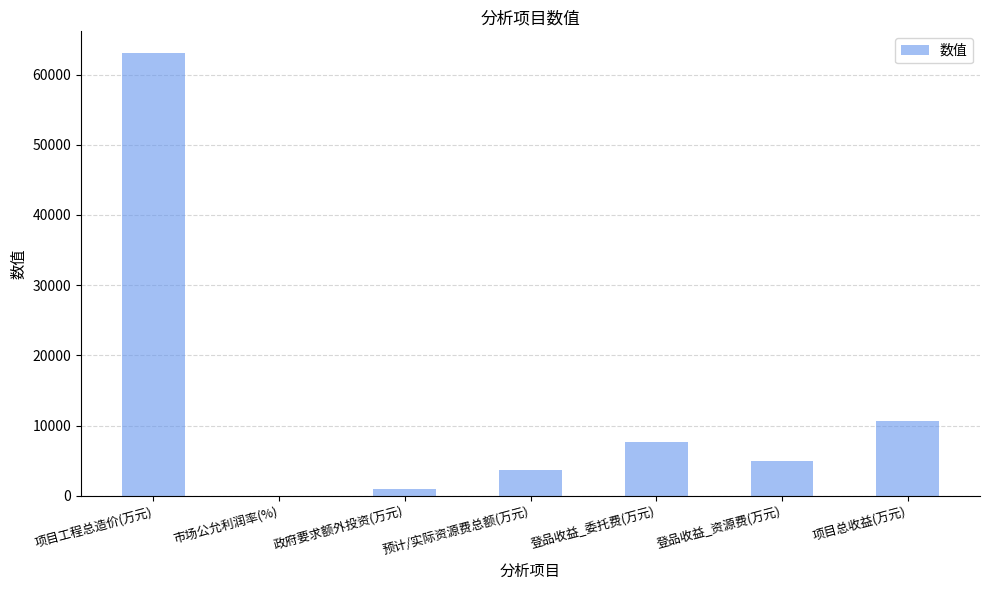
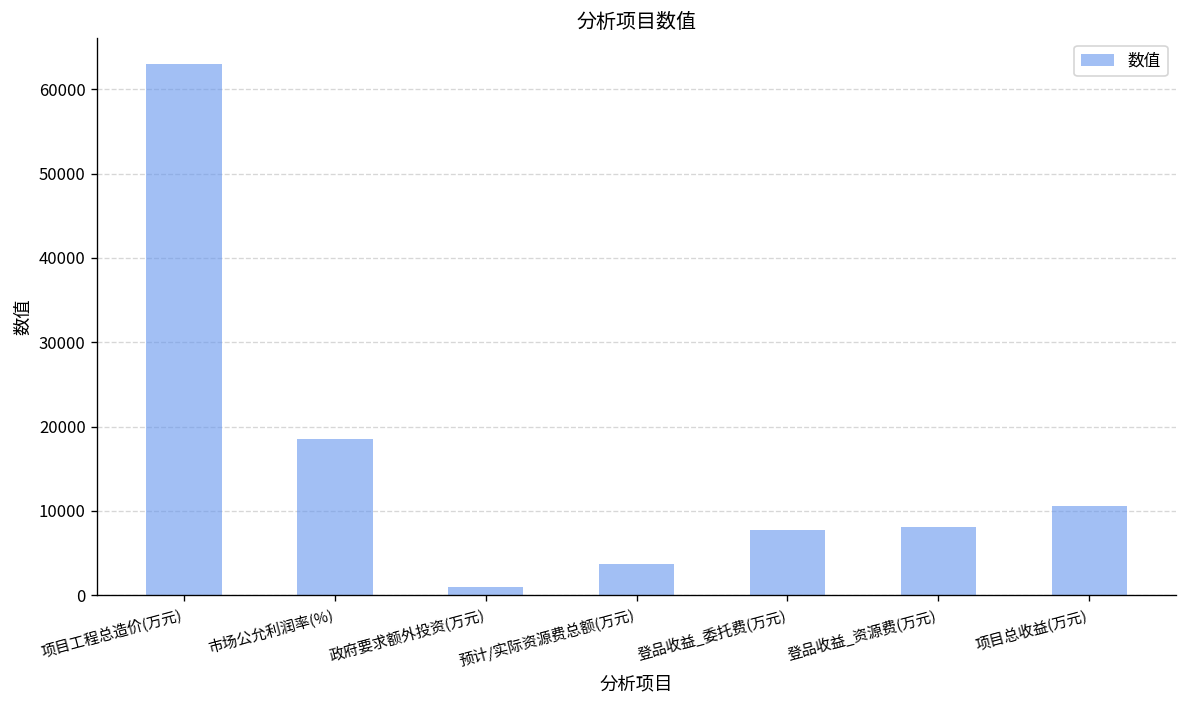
市场公允利润率(%): 0 -> 18000
登品收益_资源费(万元): 5000 -> 8000
